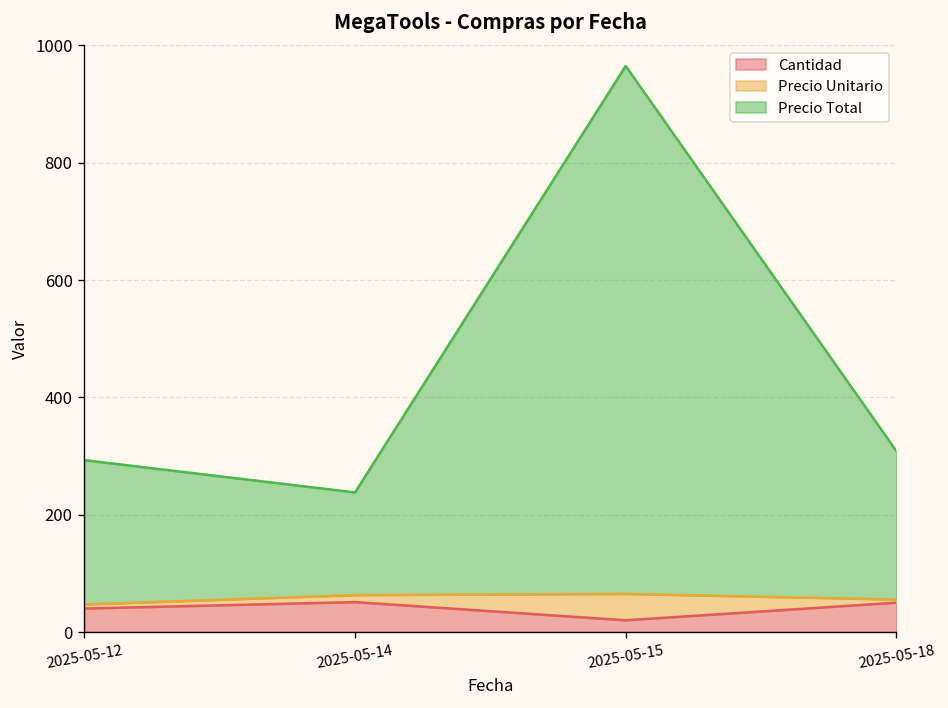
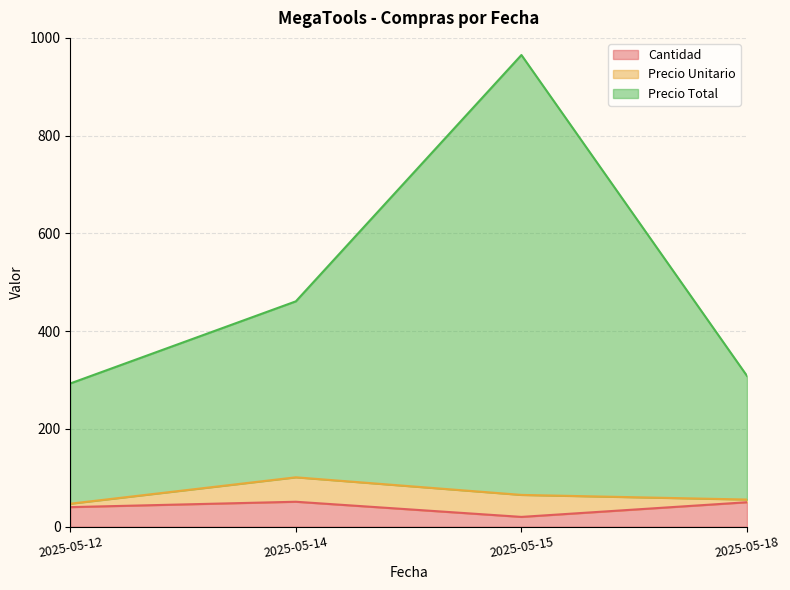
Precio Unitario, 2025-05-14: 10 -> 50
Precio Total, 2025-05-14: 180 -> 360
